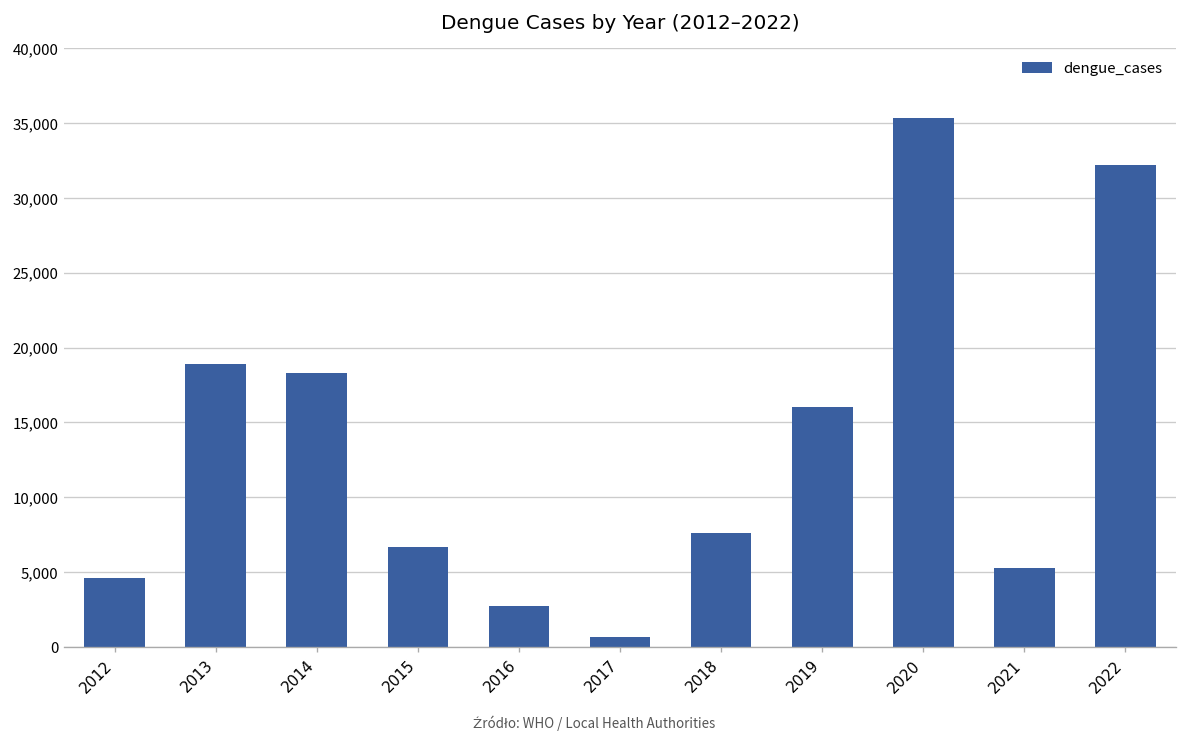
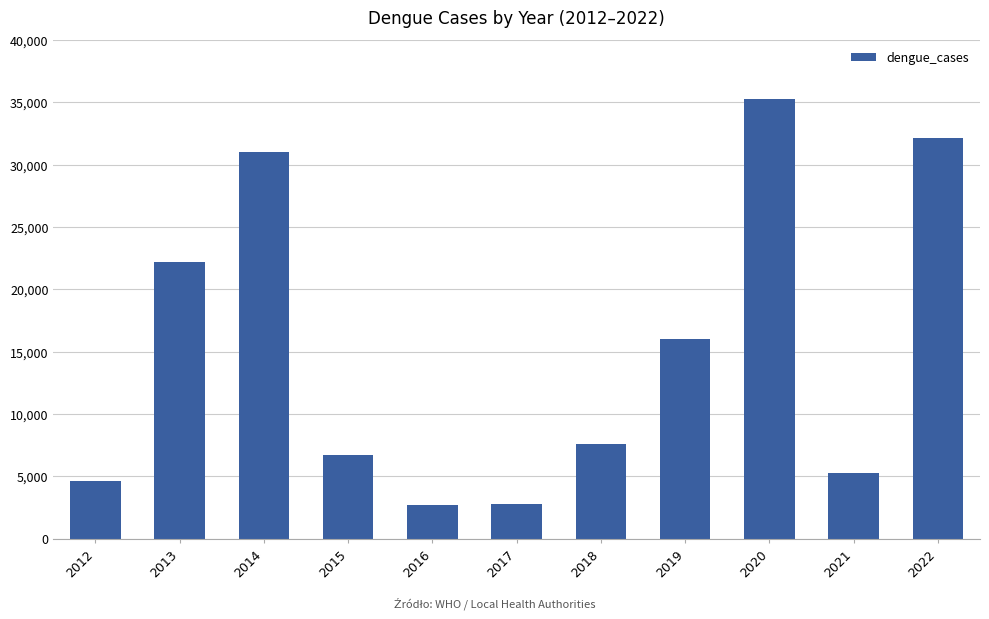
2013: 18,900 -> 22,200
2014: 18,300 -> 31,000
2017: 700 -> 2,800
